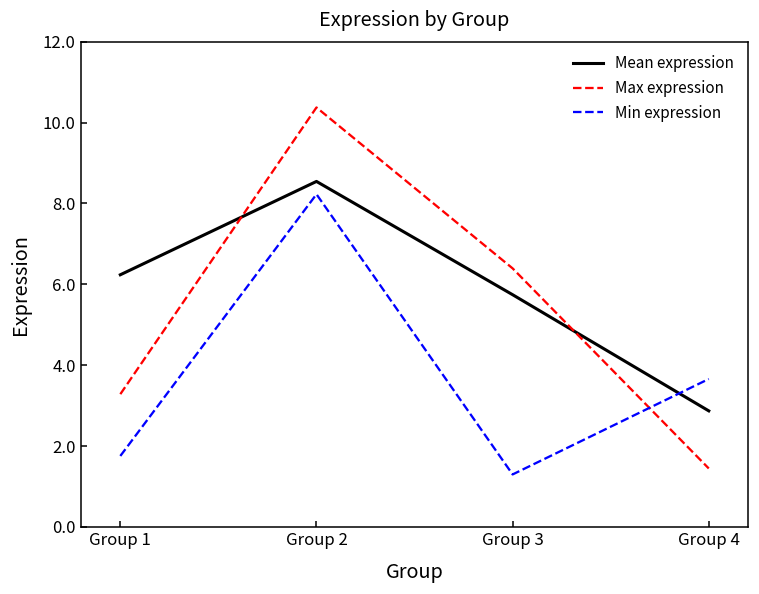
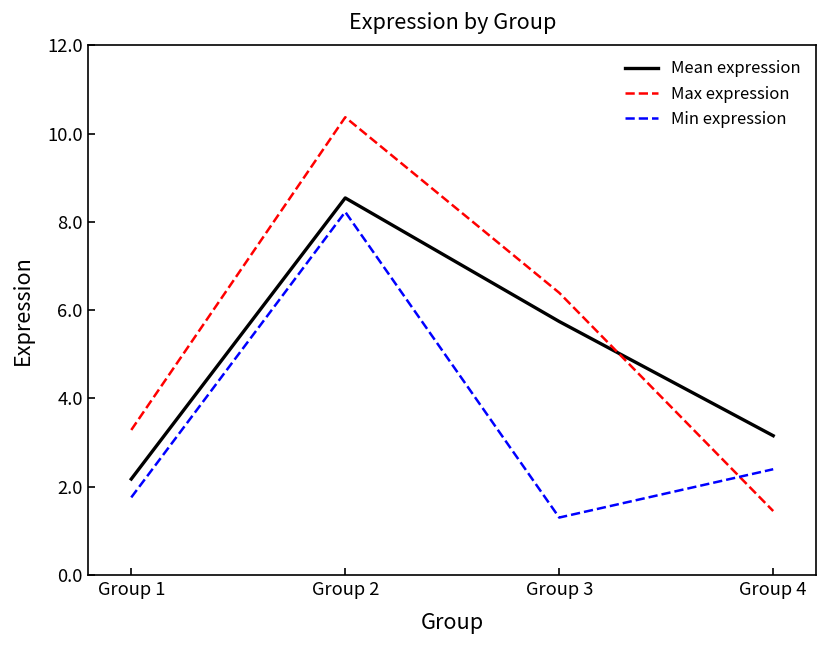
Mean expression, Group 1: 6.2 -> 2.2
Mean expression, Group 4: 2.9 -> 3.2
Min expression, Group 4: 3.7 -> 2.4
